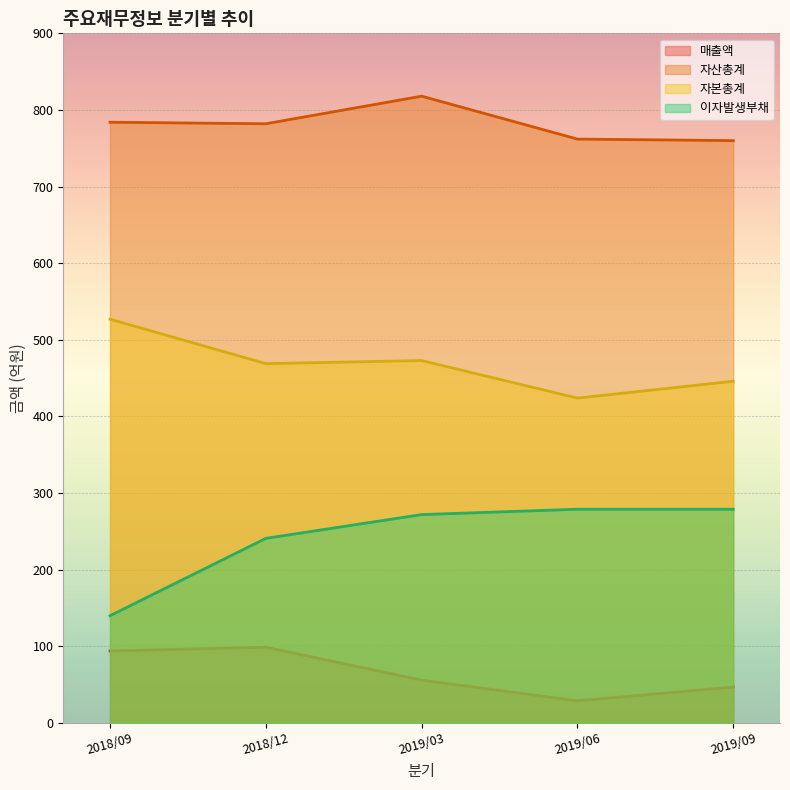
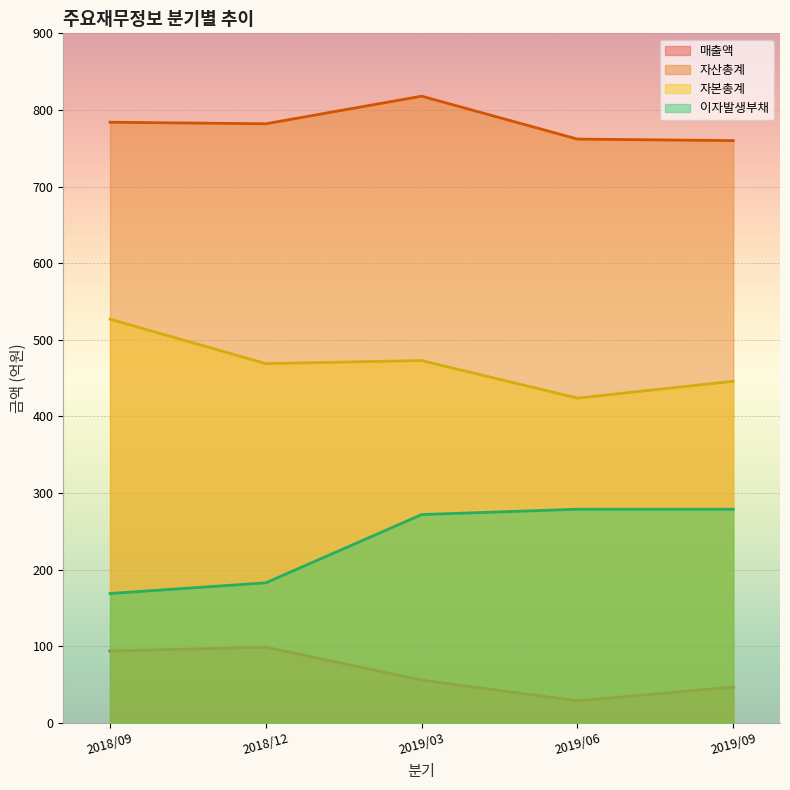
이자발생부채, 2018/09: 140 -> 170
이자발생부채, 2018/12: 240 -> 180
